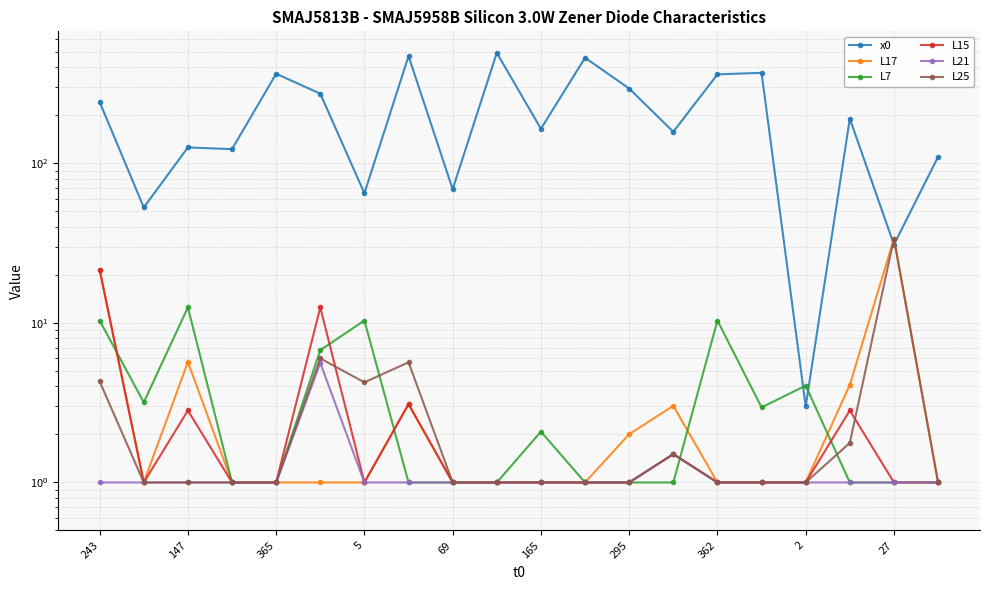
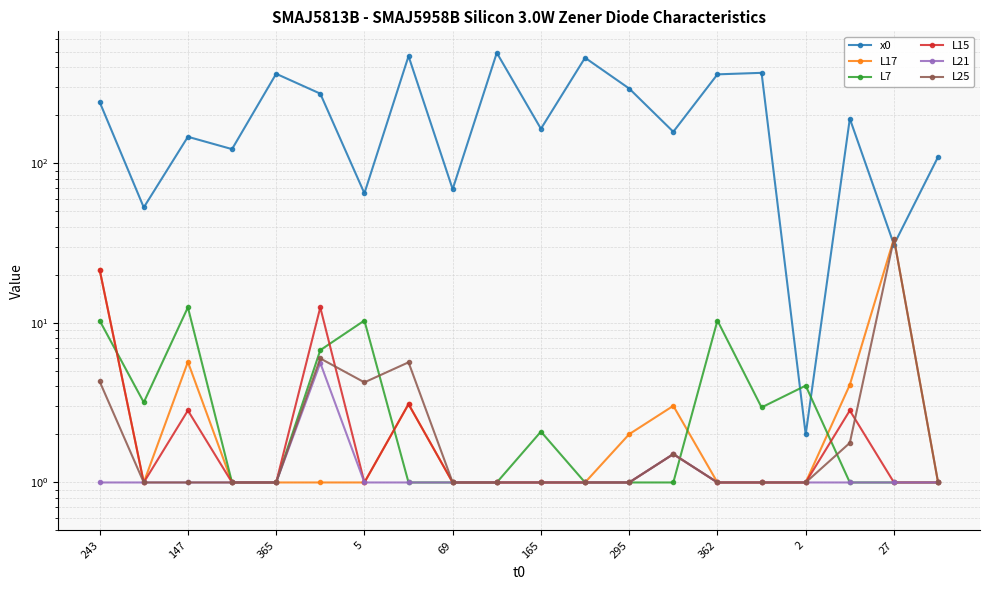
x0, 147: 130 -> 150
x0, 2: 3 -> 2
